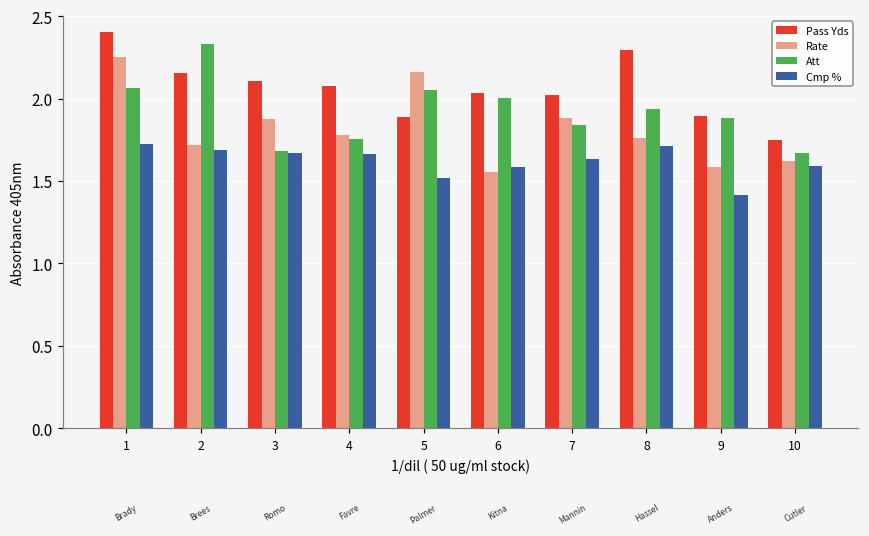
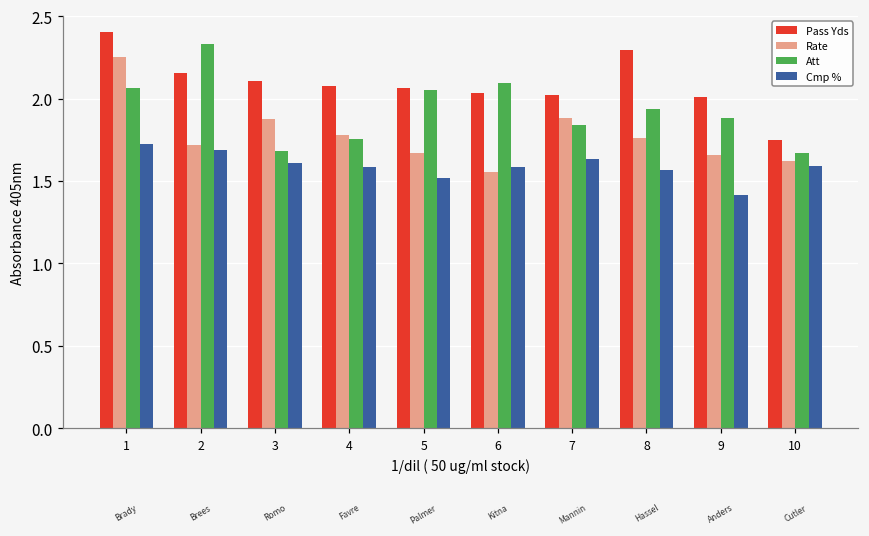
Cmp %, 3: 1.67 -> 1.61
Cmp %, 4: 1.66 -> 1.59
Pass Yds, 5: 1.89 -> 2.07
Rate, 5: 2.16 -> 1.67
Att, 6: 2.00 -> 2.10
Cmp %, 8: 1.71 -> 1.57
Pass Yds, 9: 1.89 -> 2.01
Rate, 9: 1.59 -> 1.66
